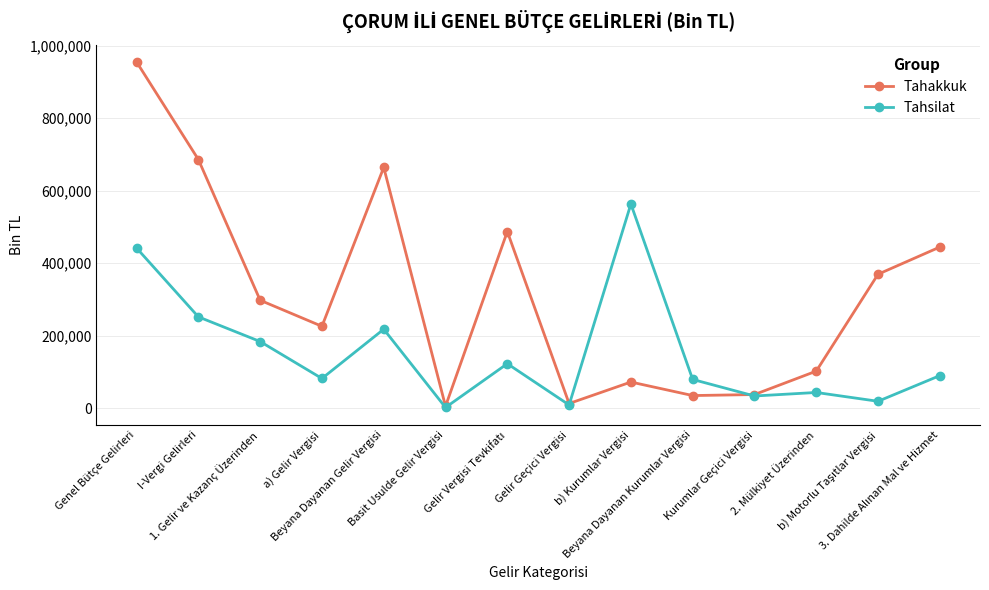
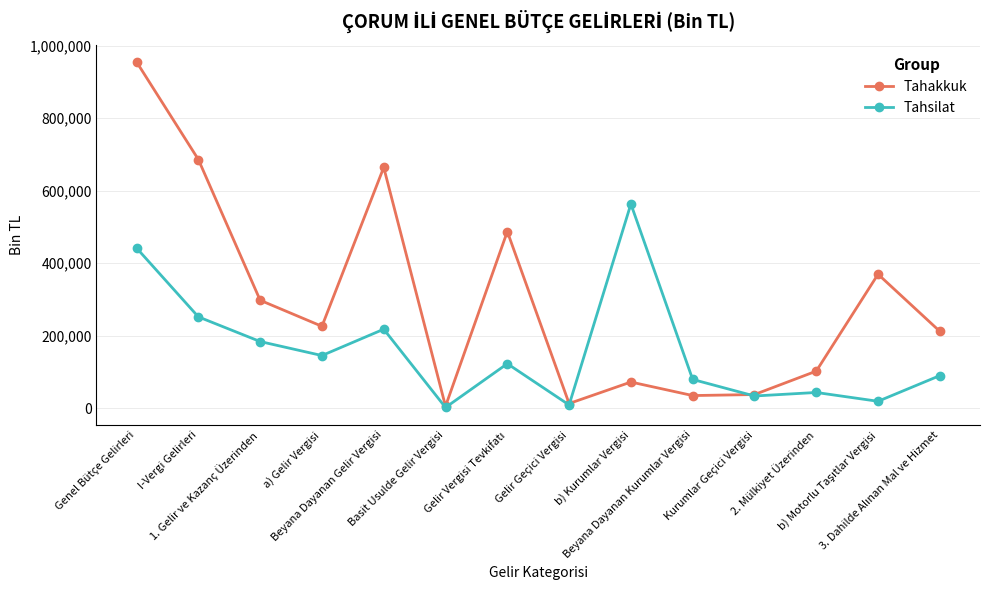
Tahsilat, a) Gelir Vergisi: 80,000 -> 140,000
Tahakkuk, 3. Dahilde Alınan Mal ve Hizmet: 440,000 -> 210,000
